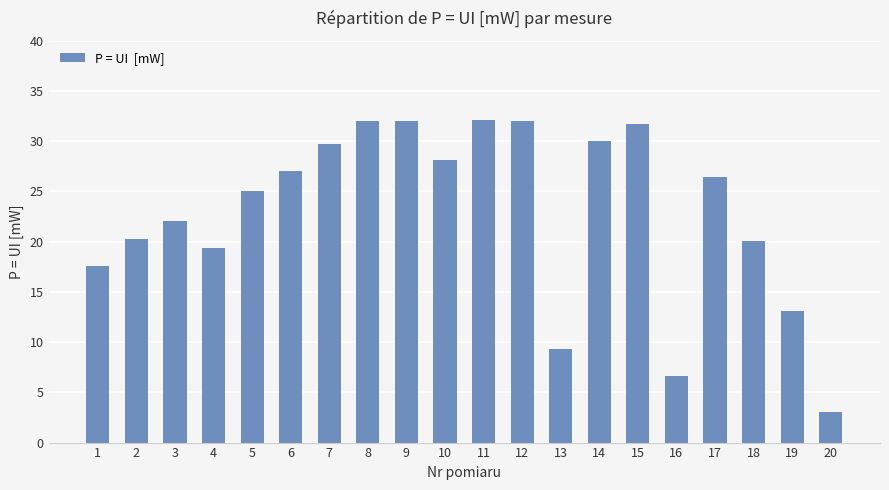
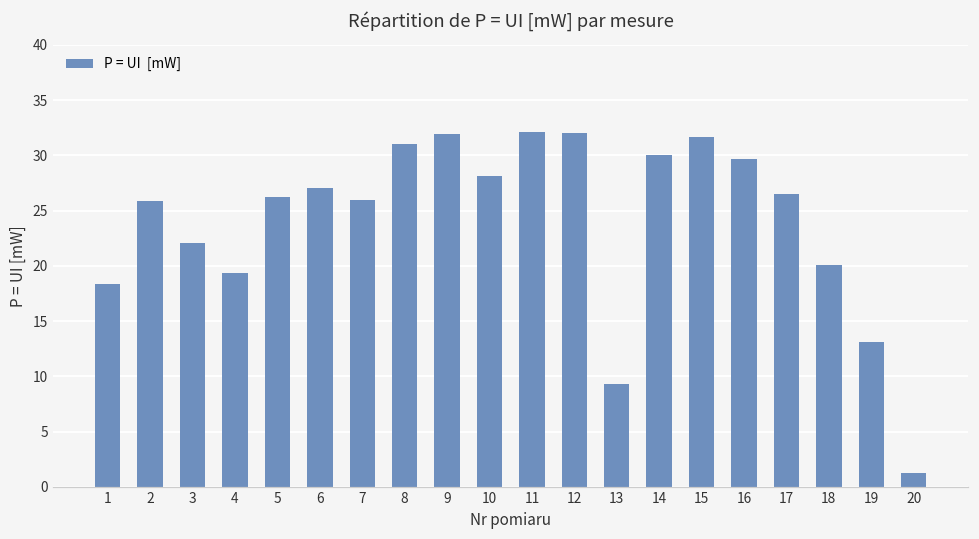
1: 17.5 -> 18.4
2: 20.3 -> 25.9
5: 25.1 -> 26.3
7: 29.7 -> 25.9
8: 32.0 -> 31.1
16: 6.7 -> 29.6
20: 3.1 -> 1.3
